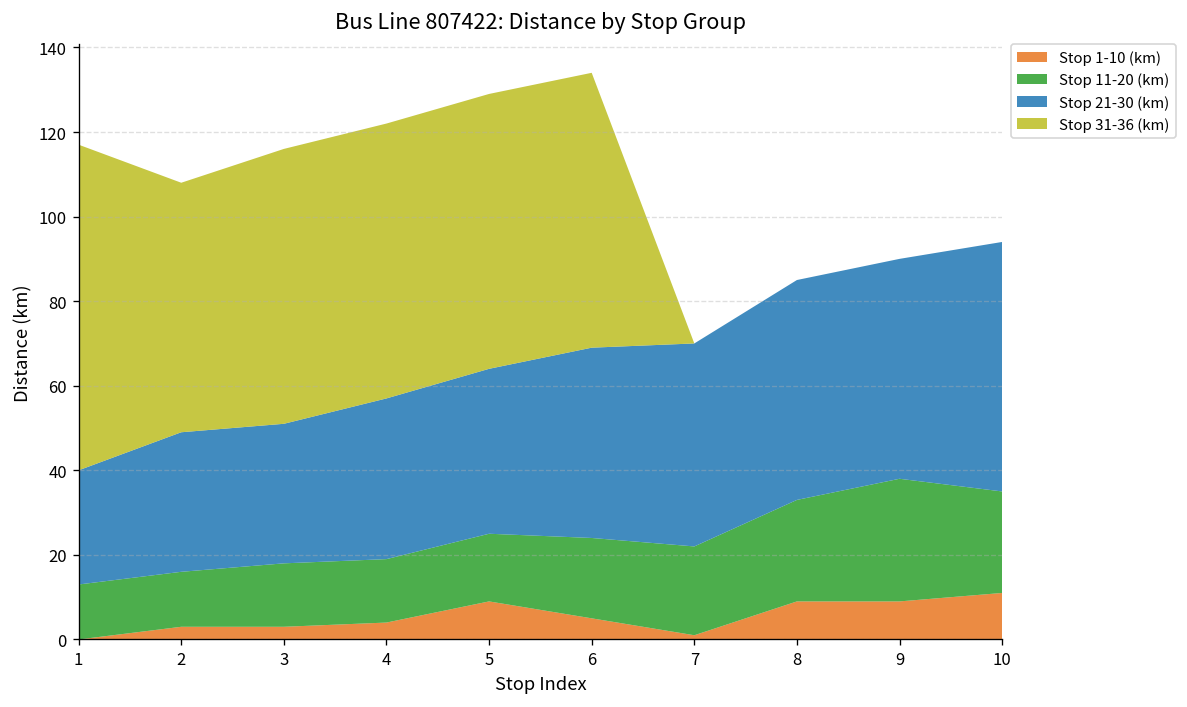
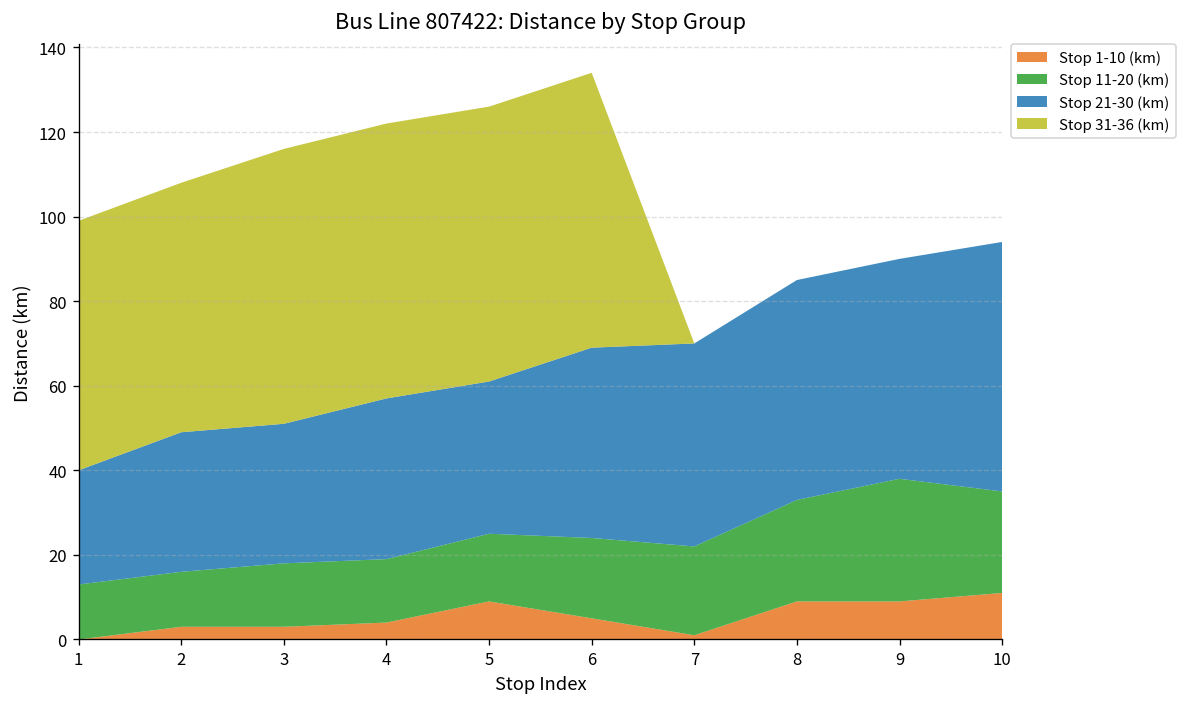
Stop 31-36 (km), 1: 77 -> 59
Stop 21-30 (km), 5: 39 -> 36
